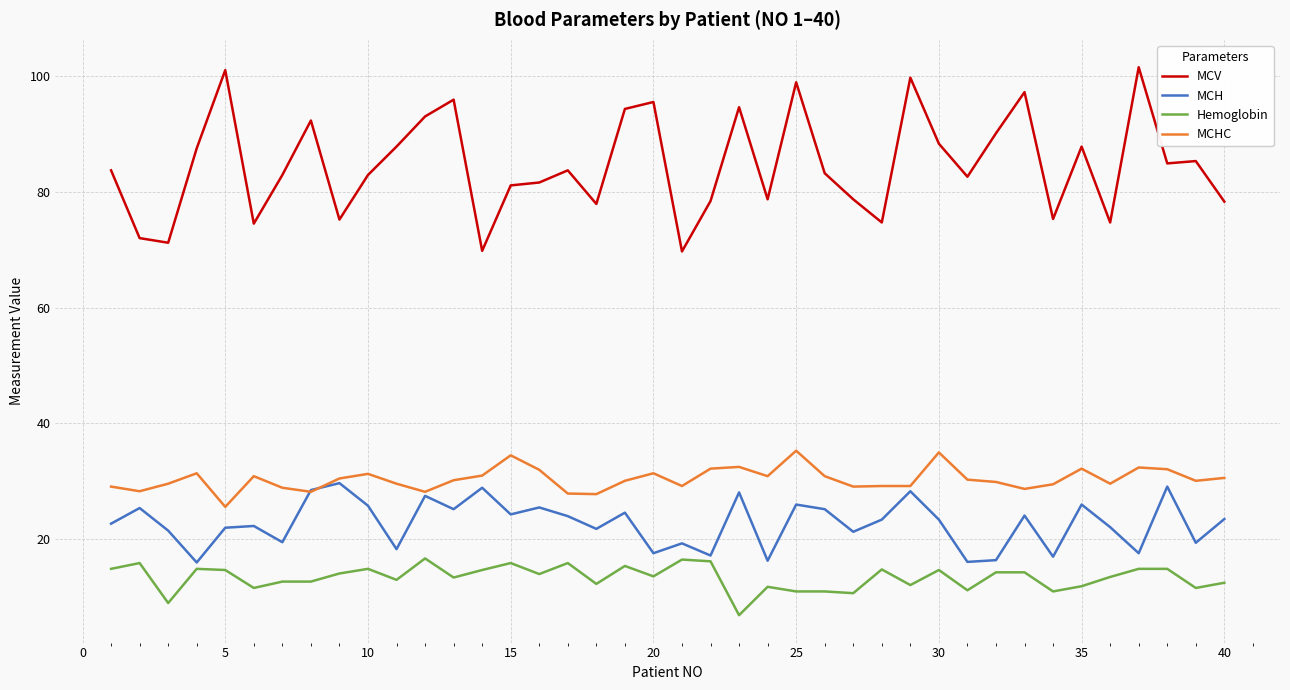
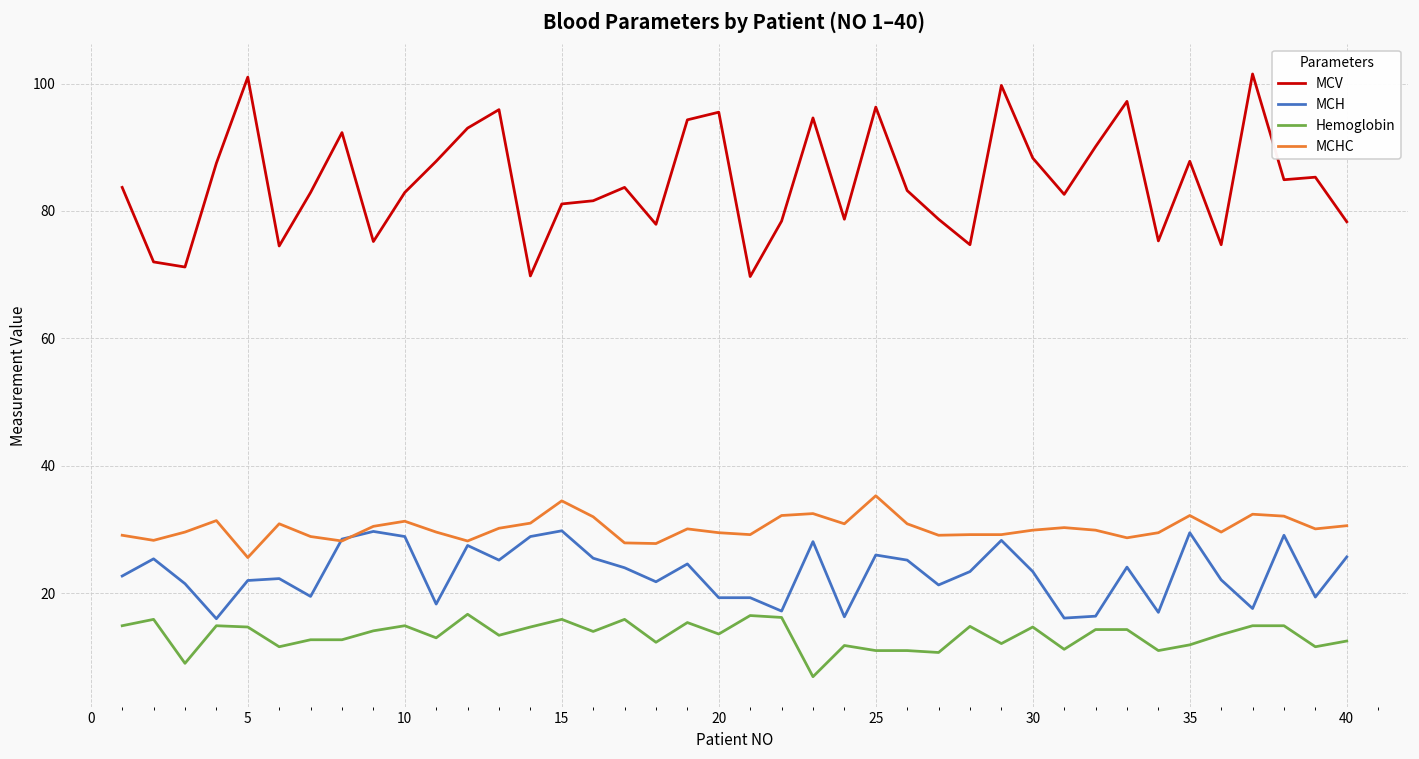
MCH, 10: 26 -> 29
MCH, 15: 24 -> 30
MCH, 20: 18 -> 19
MCHC, 20: 31 -> 30
MCV, 25: 99 -> 96
MCHC, 30: 35 -> 30
MCH, 35: 26 -> 30
MCH, 40: 24 -> 26
